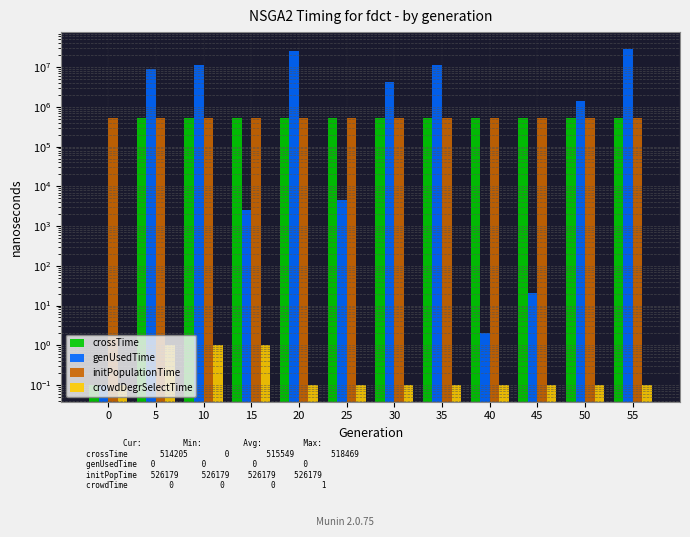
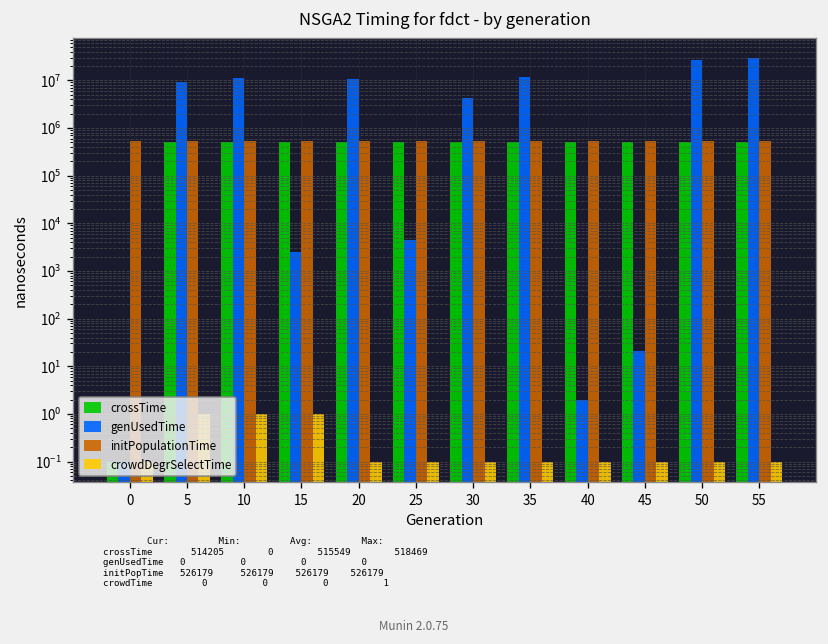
genUsedTime, 20: 30000000 -> 11000000
genUsedTime, 50: 1500000 -> 30000000
